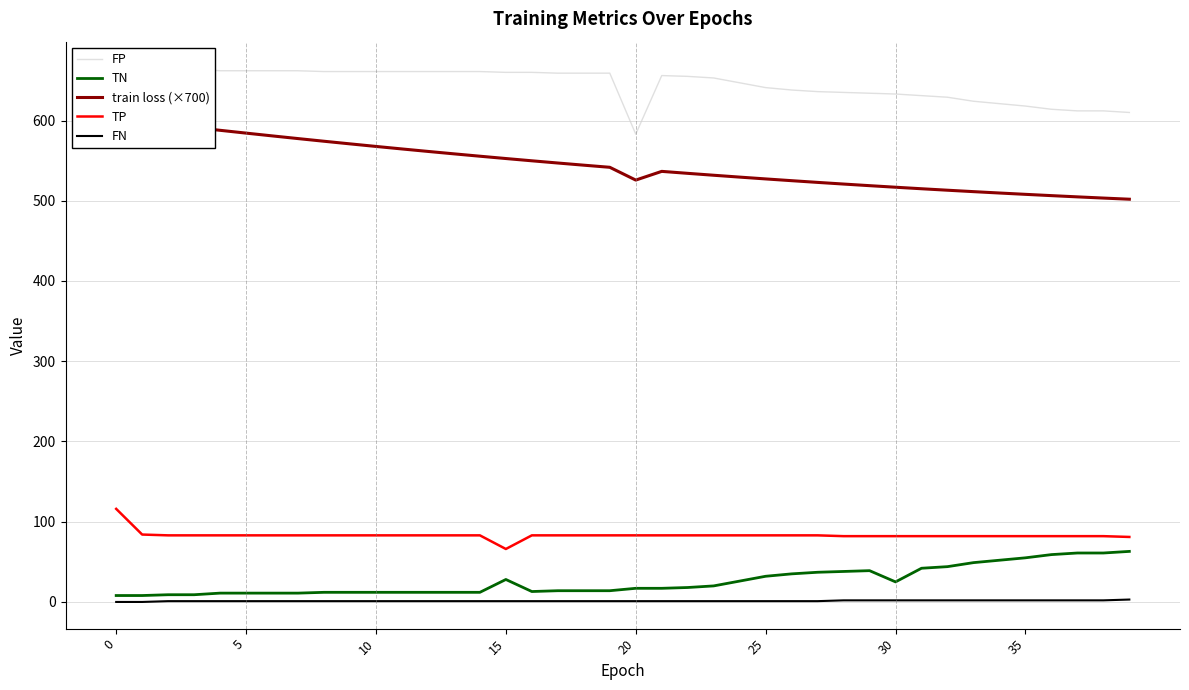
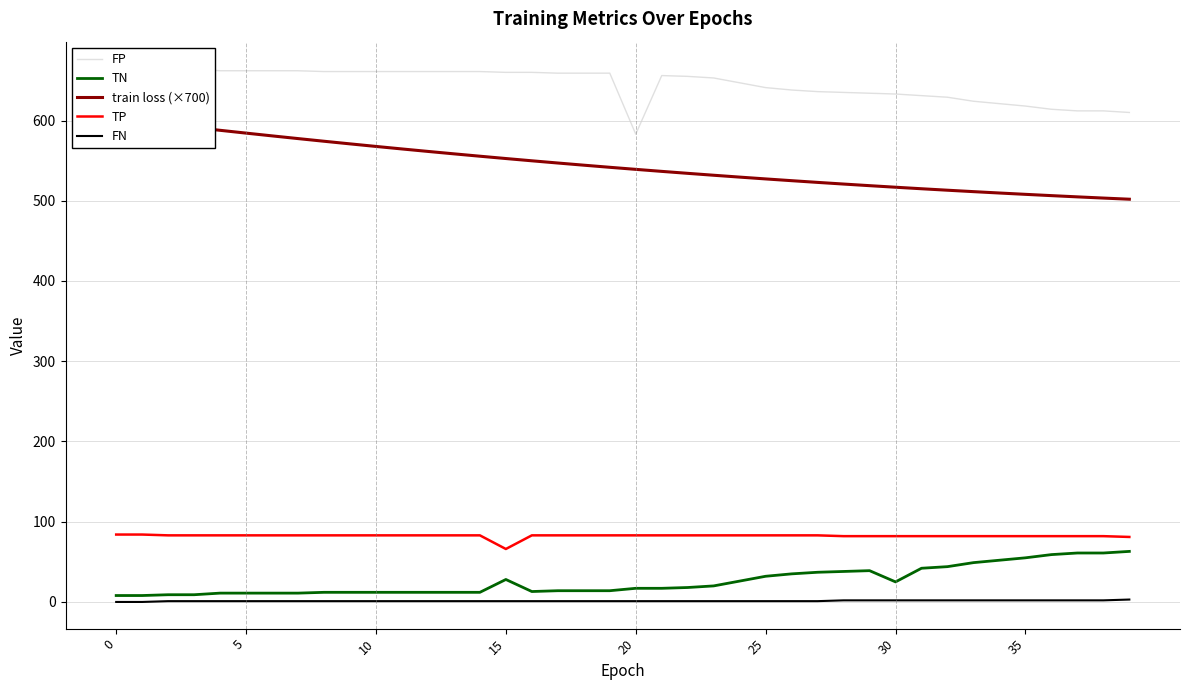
TP, 0: 120 -> 80
train loss (×700), 20: 530 -> 540
